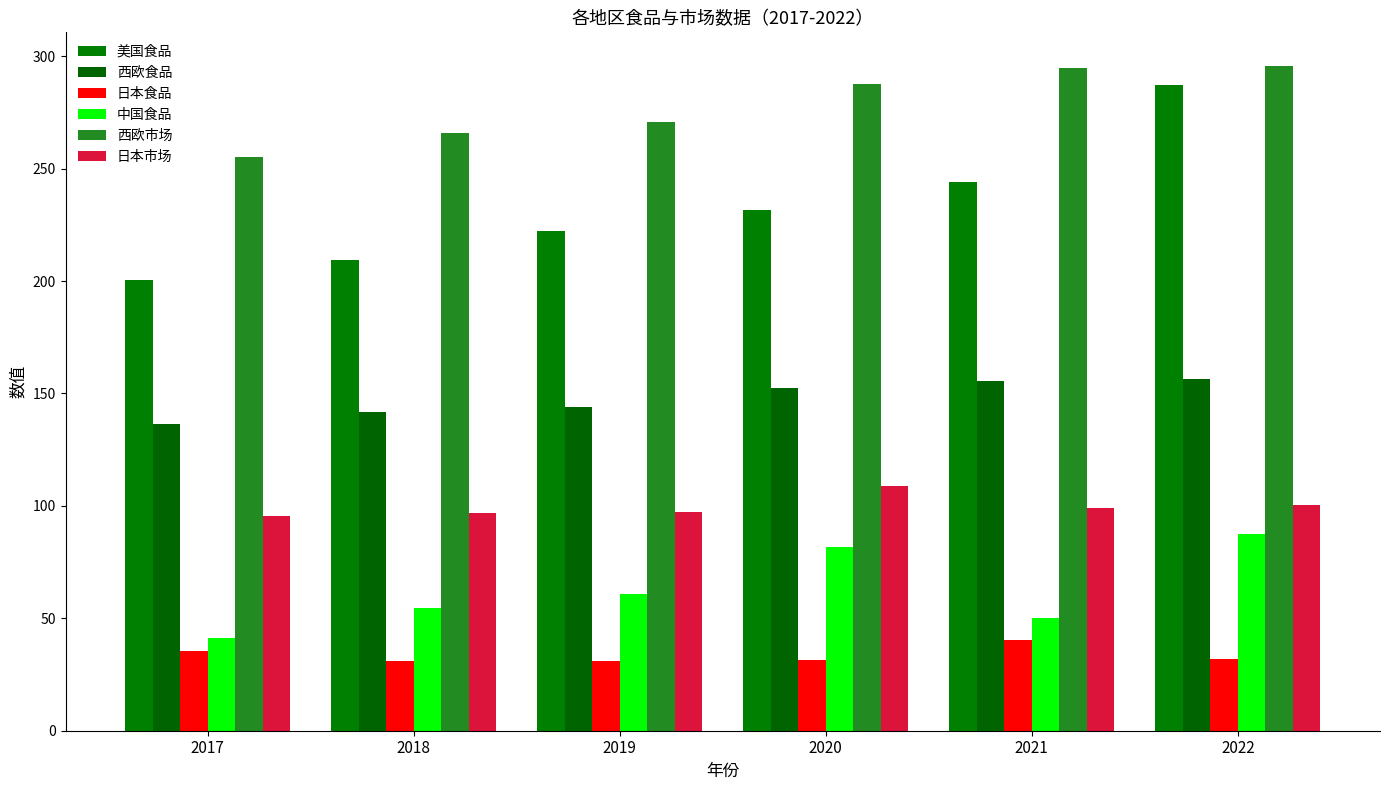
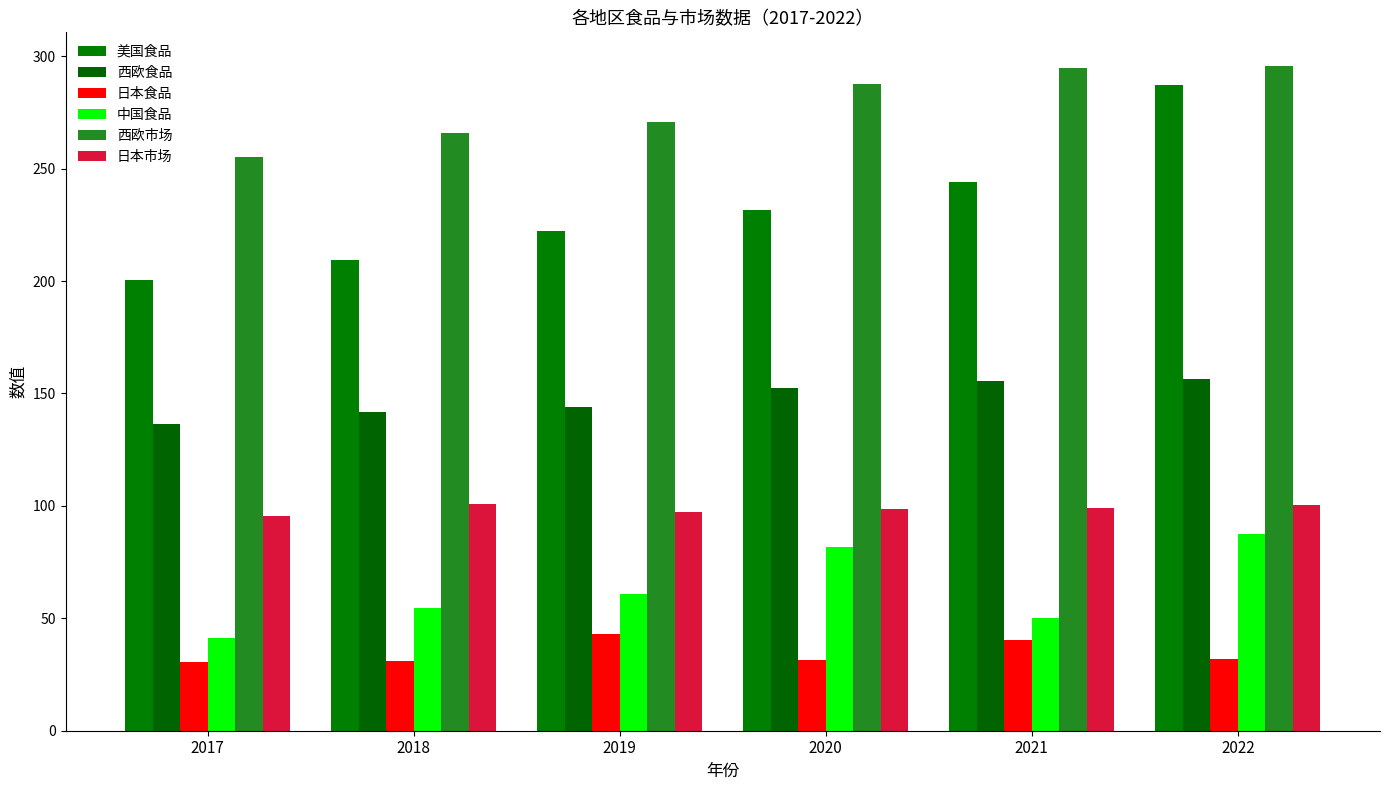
日本食品, 2017: 35 -> 31
日本市场, 2018: 97 -> 101
日本食品, 2019: 31 -> 43
日本市场, 2020: 109 -> 99
